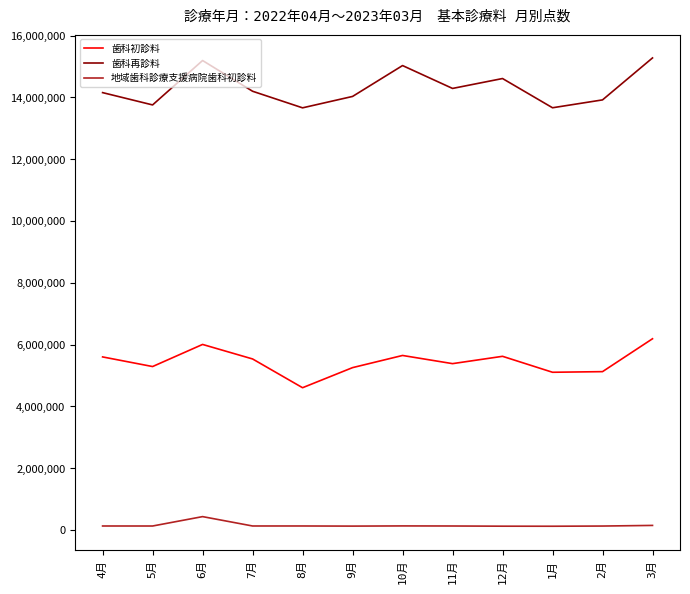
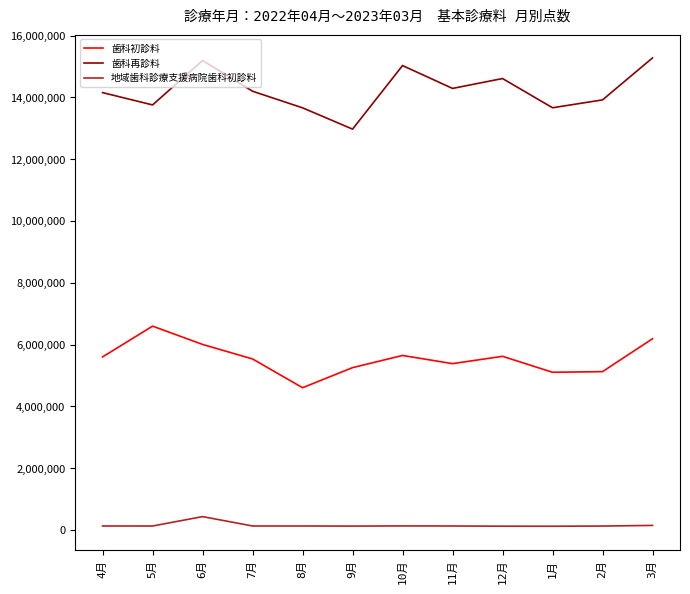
歯科初診料, 5月: 5,300,000 -> 6,600,000
歯科再診料, 9月: 14,000,000 -> 13,000,000
